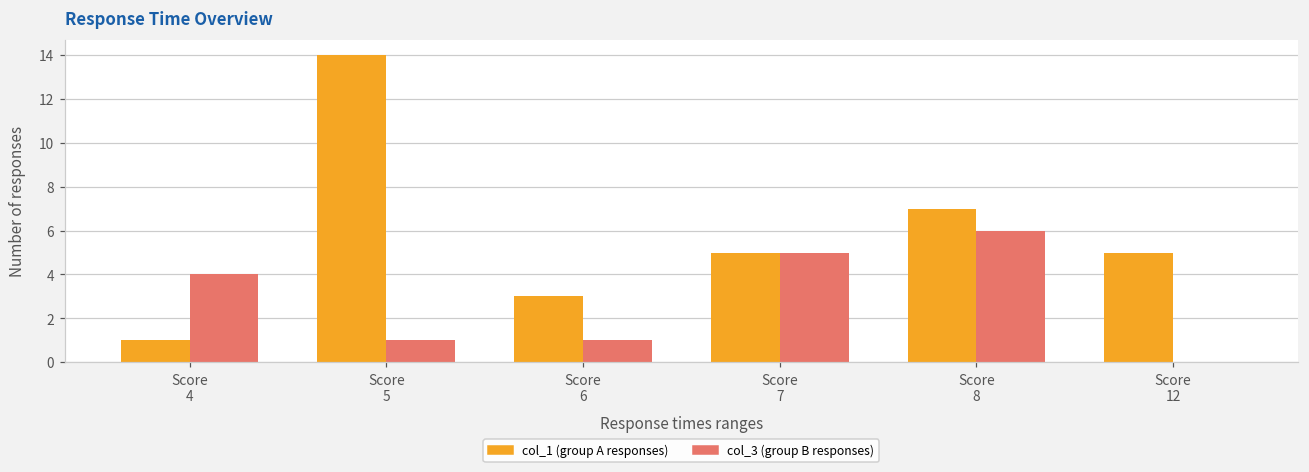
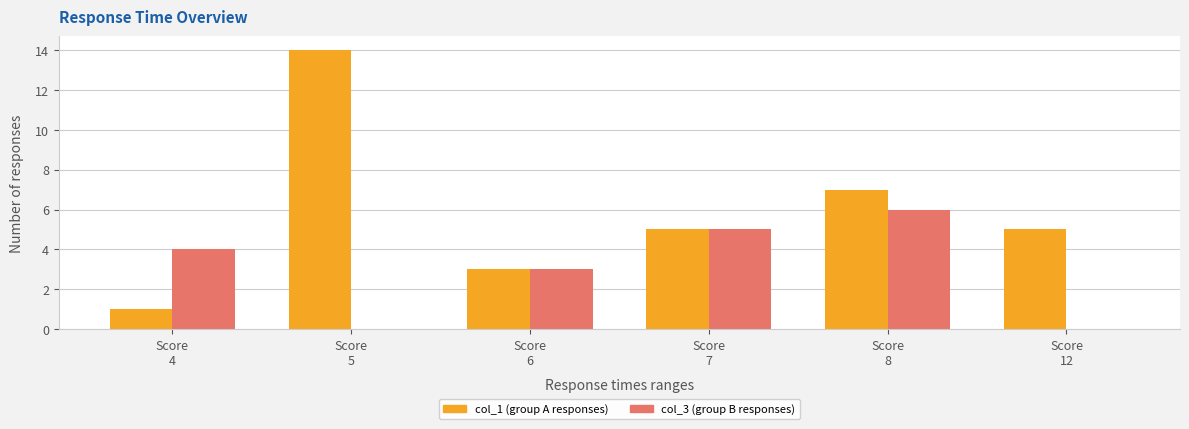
col_3 (group B responses), Score 5: 1 -> 0
col_3 (group B responses), Score 6: 1 -> 3
